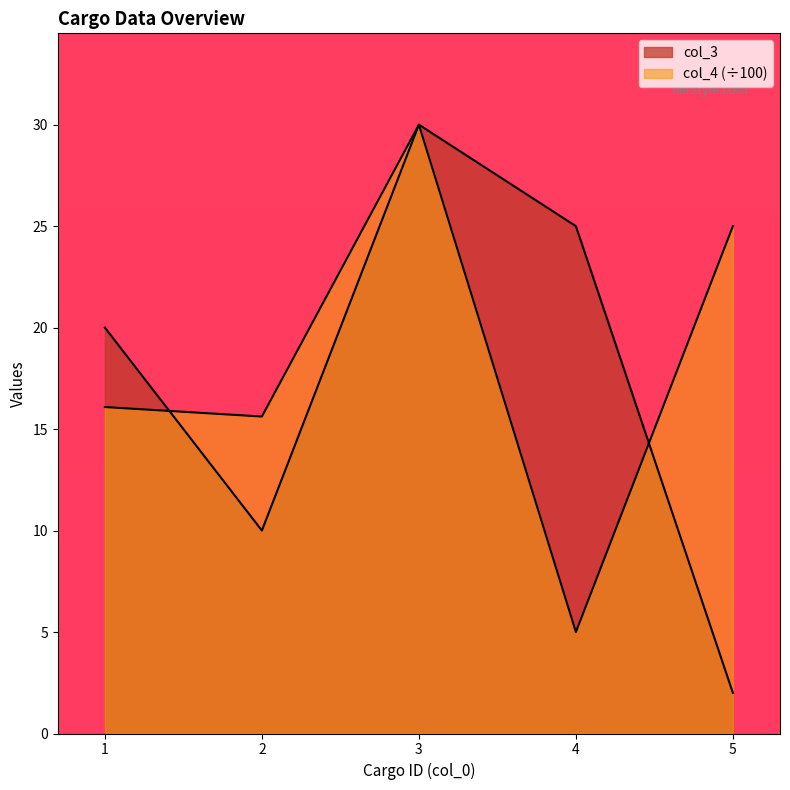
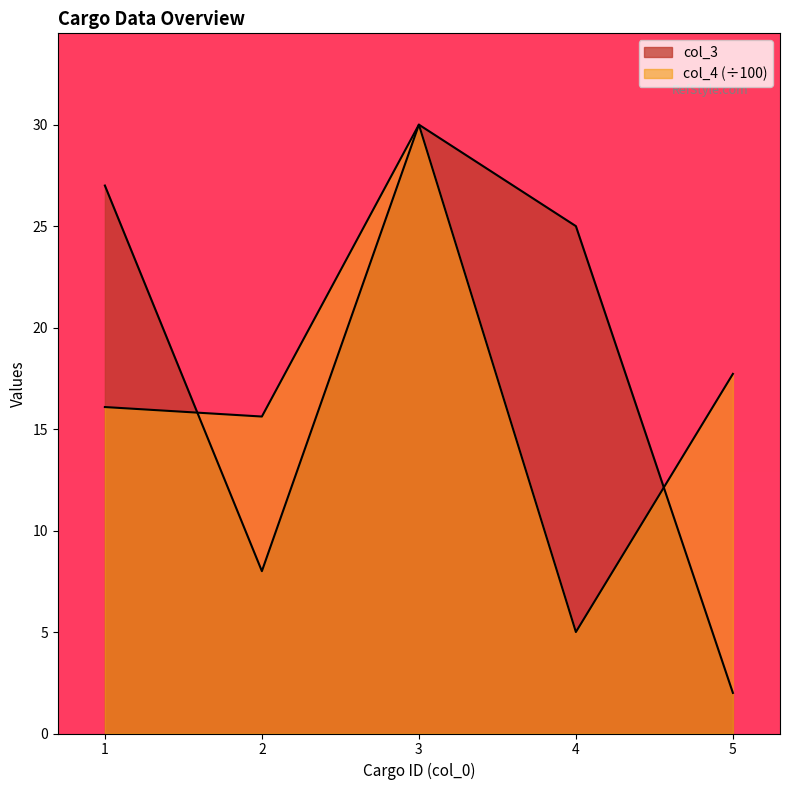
col_3, 1: 20 -> 27
col_3, 2: 10 -> 8
col_4 (÷100), 5: 25.0 -> 17.7
